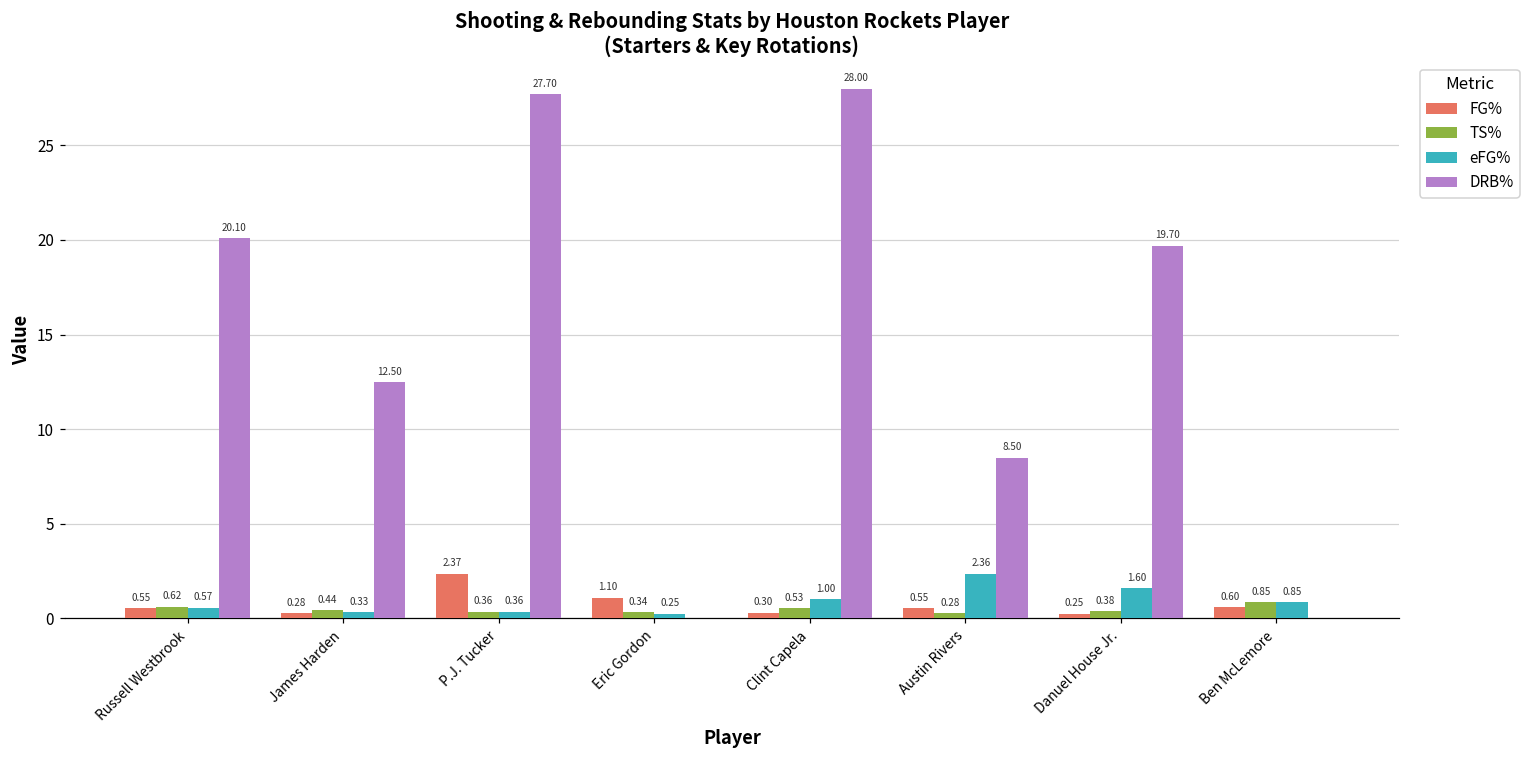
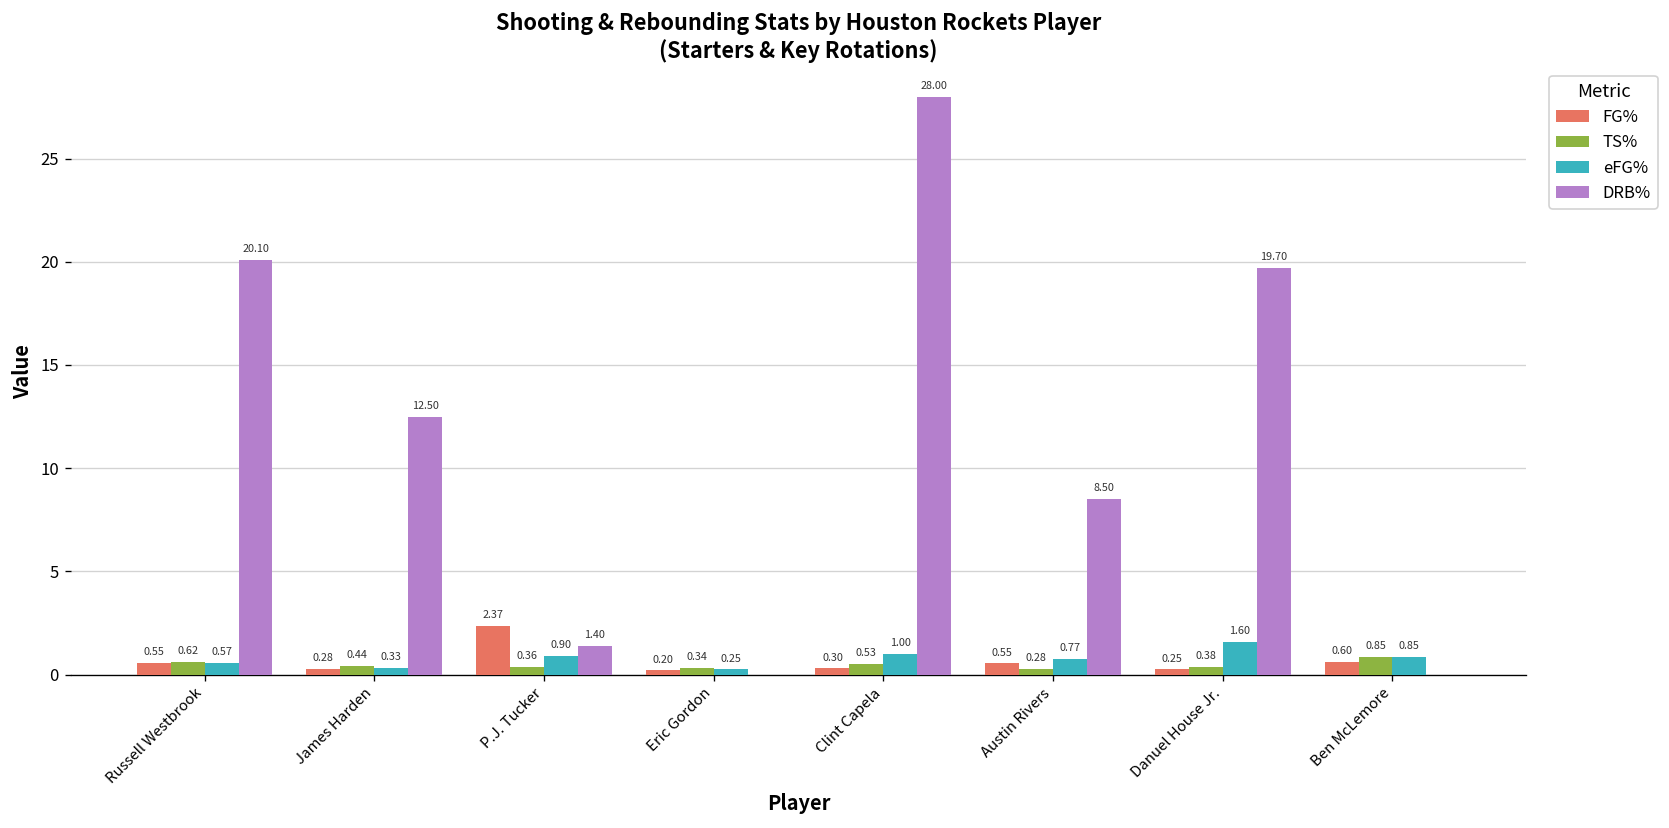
eFG%, P.J. Tucker: 0.36 -> 0.90
DRB%, P.J. Tucker: 27.70 -> 1.40
FG%, Eric Gordon: 1.10 -> 0.20
eFG%, Austin Rivers: 2.36 -> 0.77
